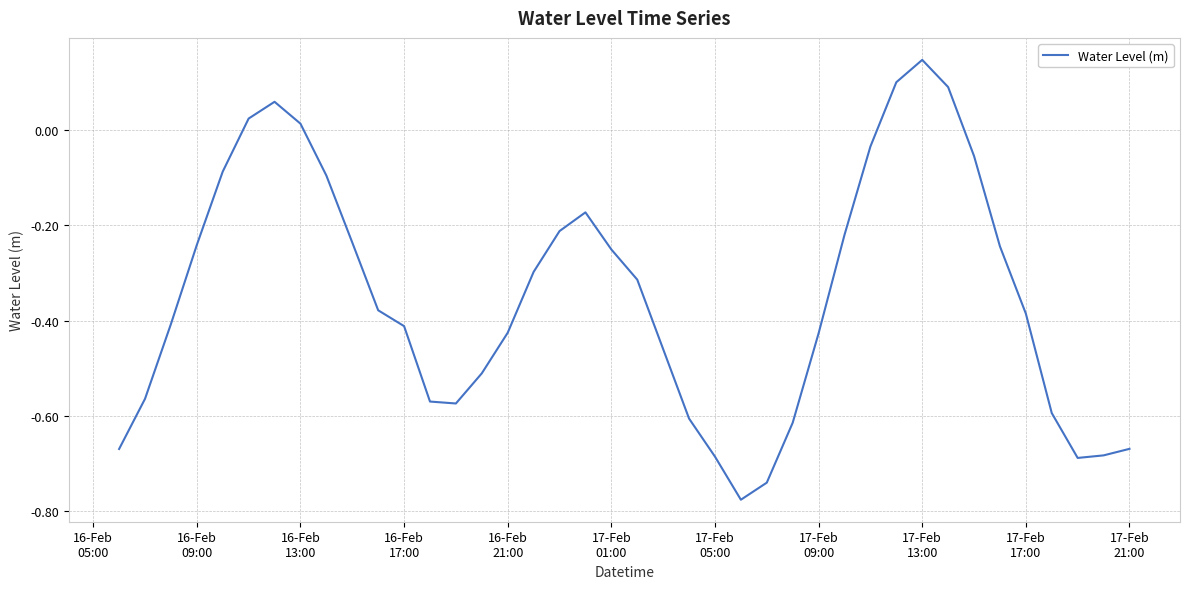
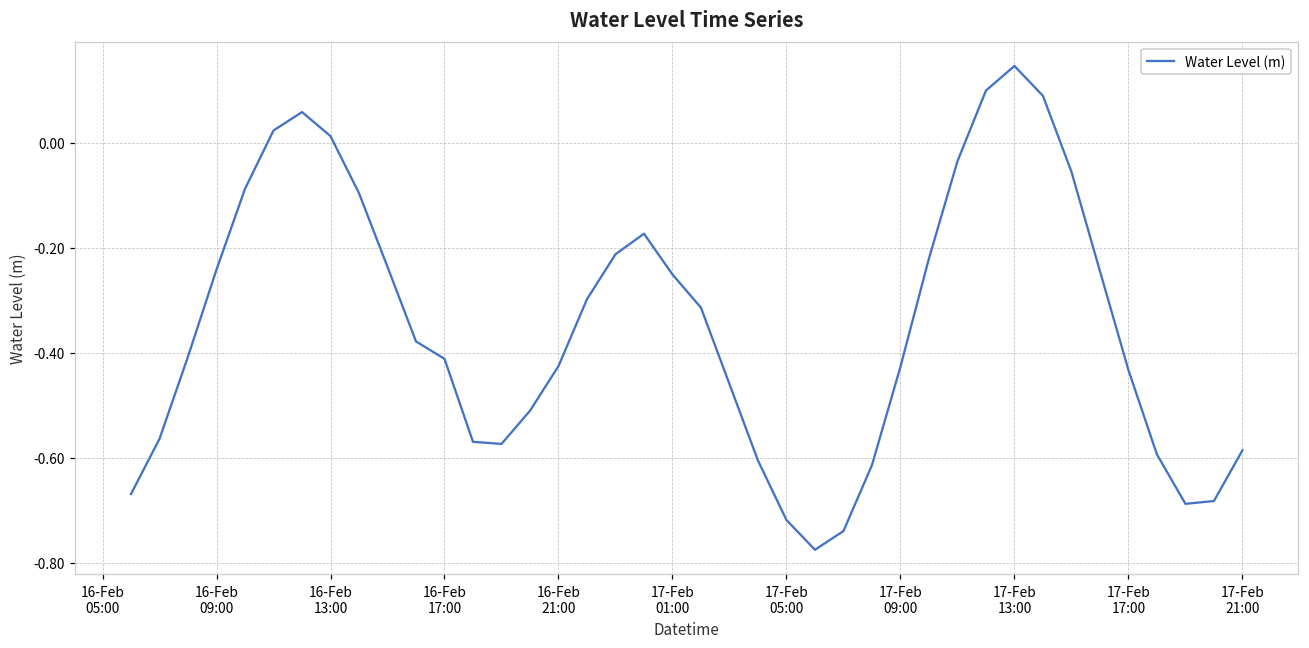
17-Feb 05:00: -0.69 -> -0.72
17-Feb 17:00: -0.39 -> -0.43
17-Feb 21:00: -0.67 -> -0.59
